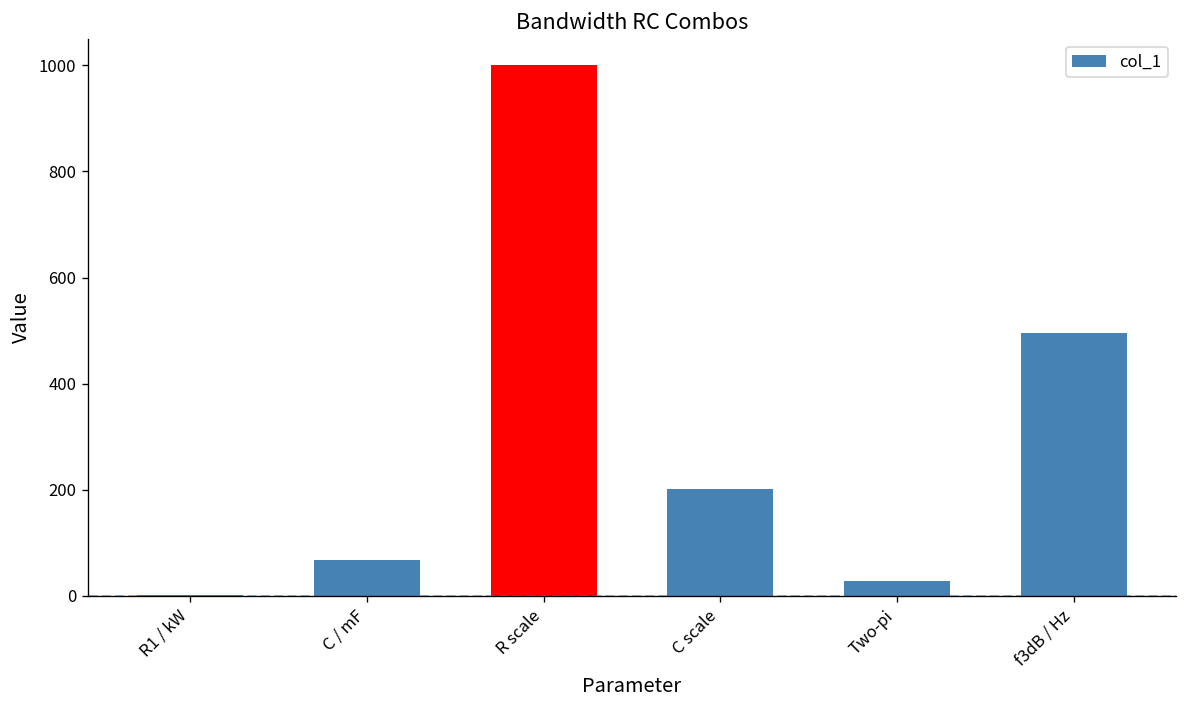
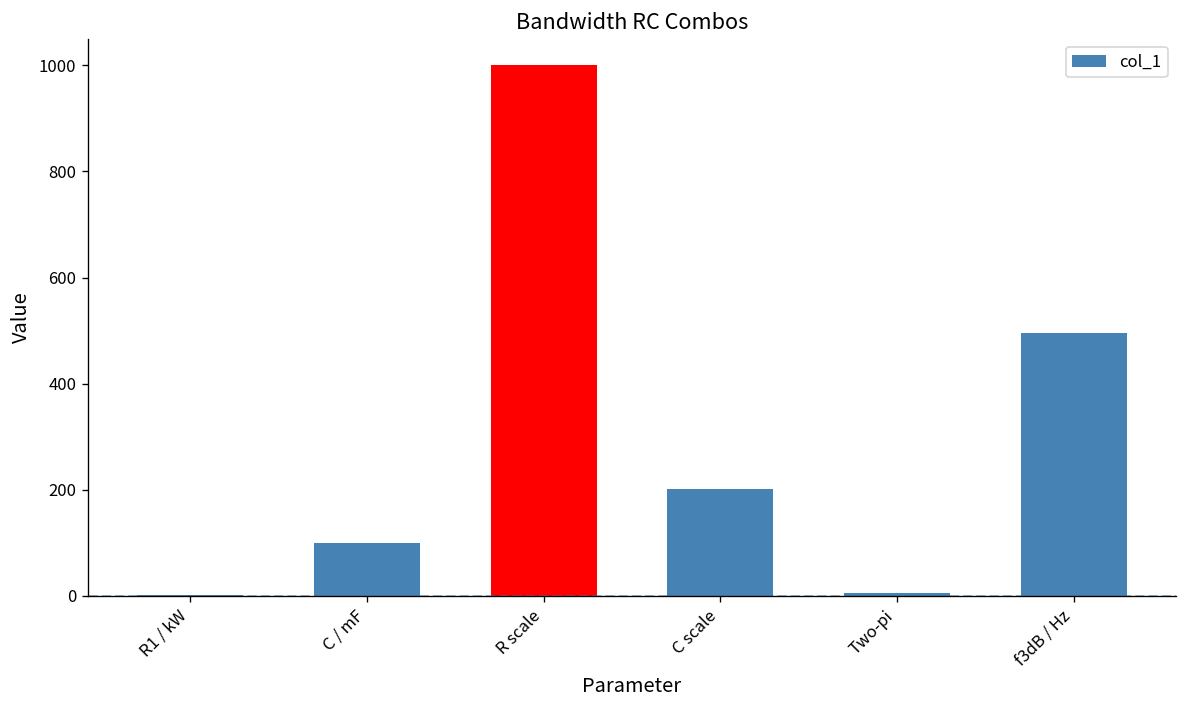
C / mF: 70 -> 100
Two-pi: 30 -> 10
